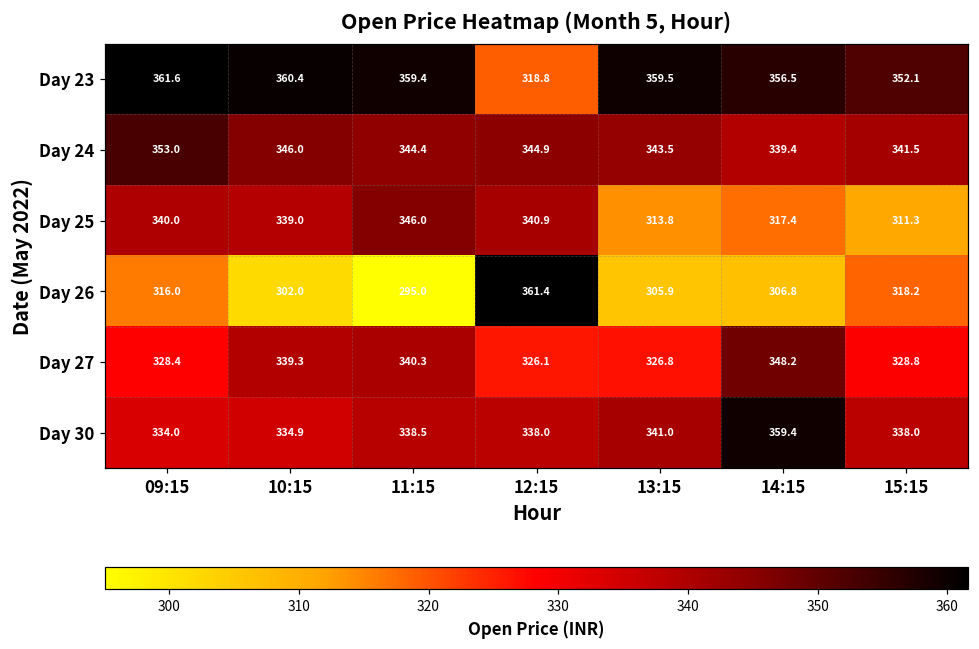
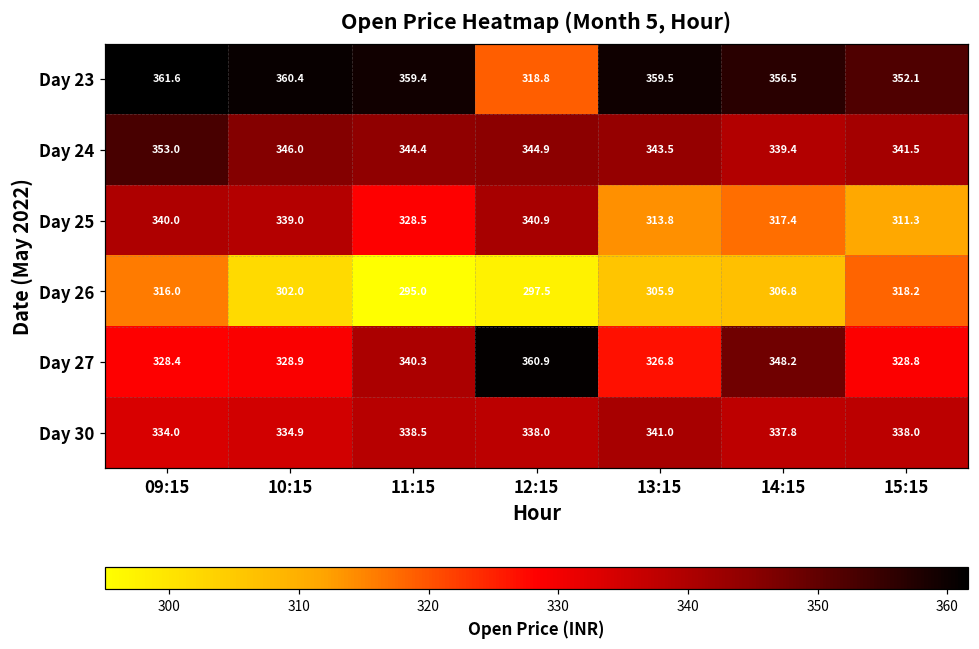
Day 25, 11:15: 346.0 -> 328.5
Day 26, 12:15: 361.4 -> 297.5
Day 27, 10:15: 339.3 -> 328.9
Day 27, 12:15: 326.1 -> 360.9
Day 30, 14:15: 359.4 -> 337.8
